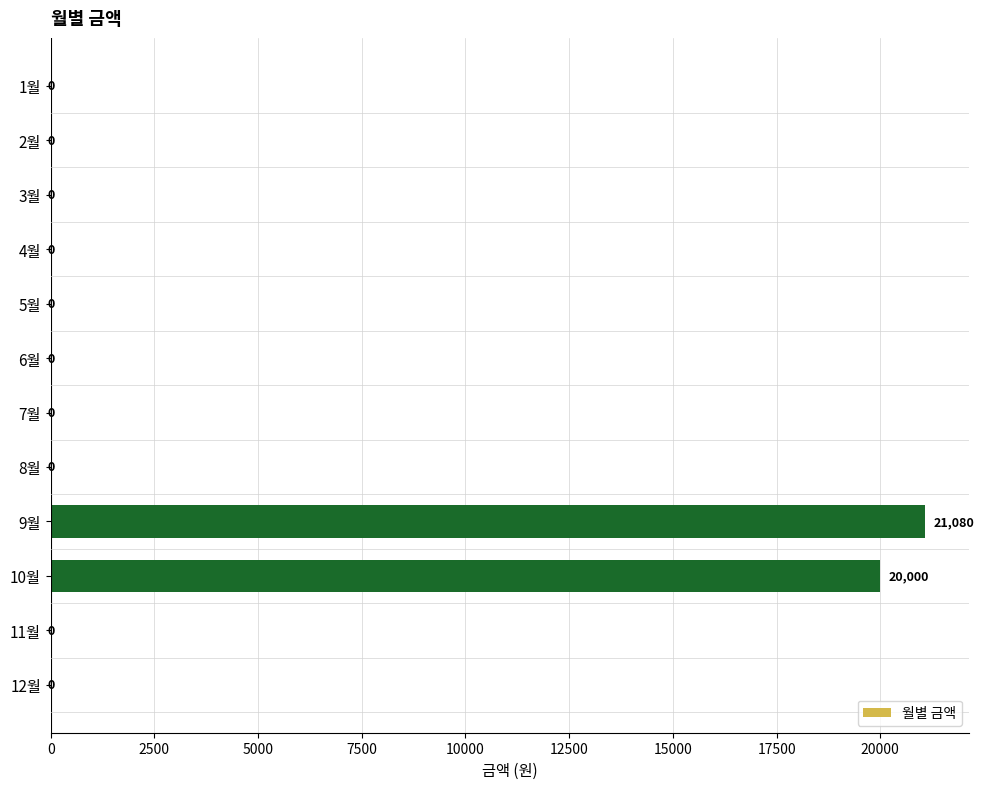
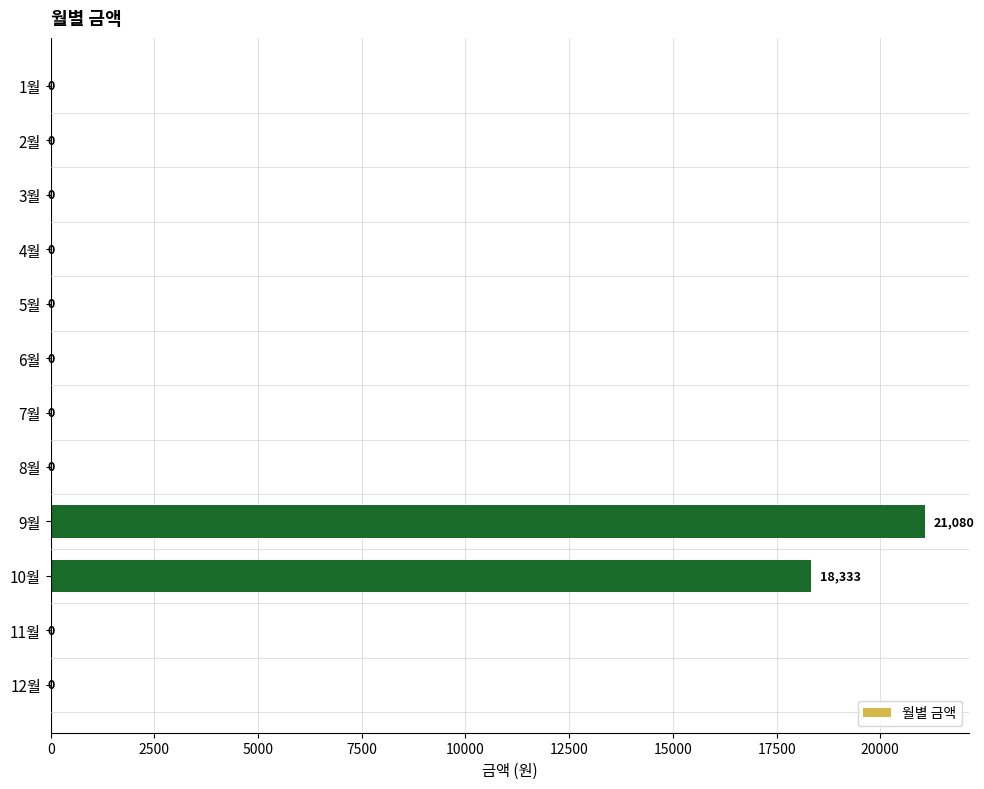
10월: 20,000 -> 18,333
